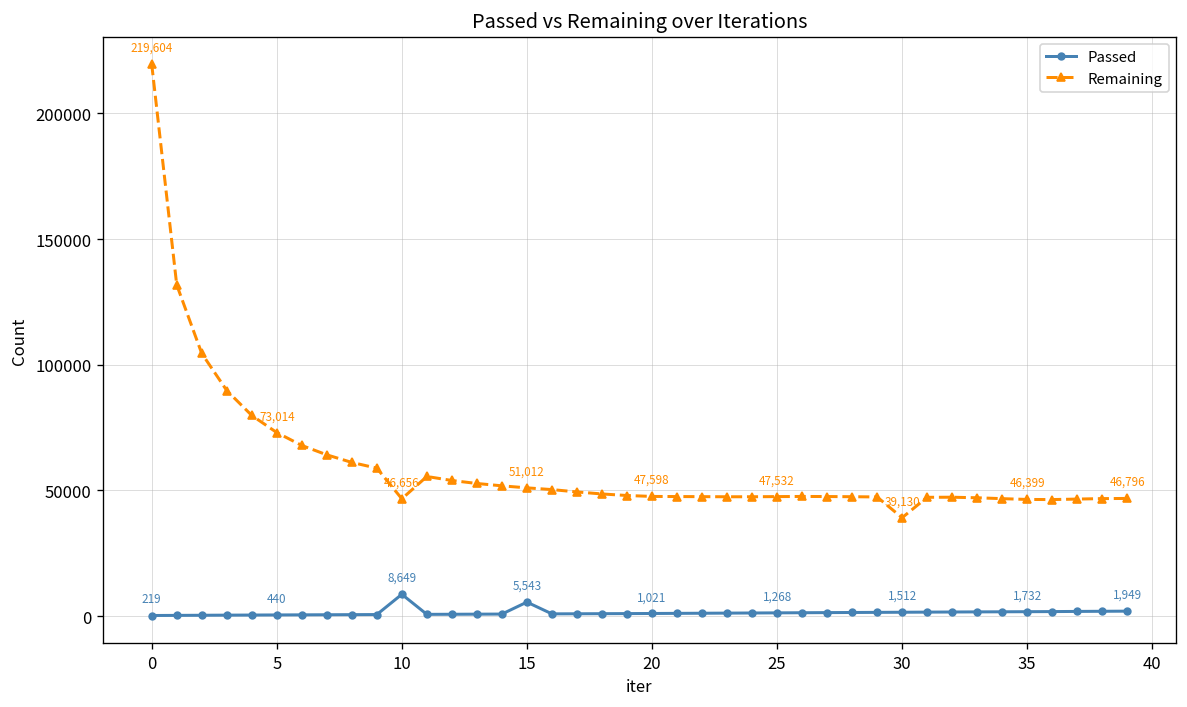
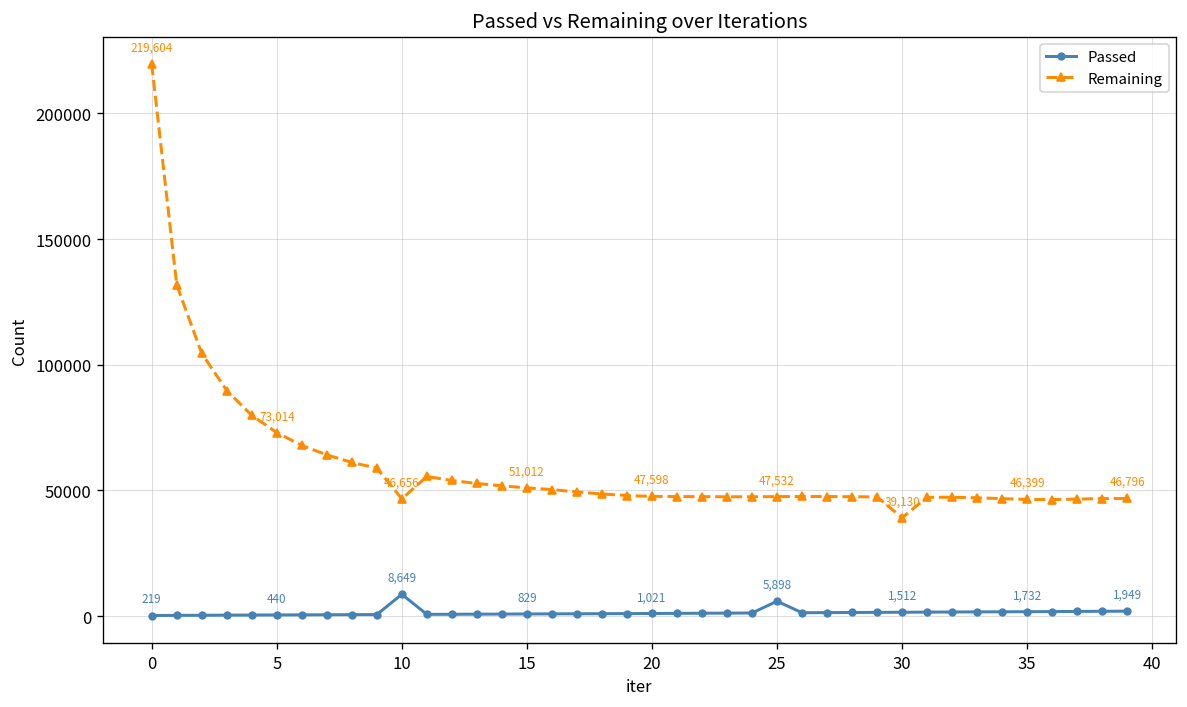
Passed, 15: 5,543 -> 829
Passed, 25: 1,268 -> 5,898
